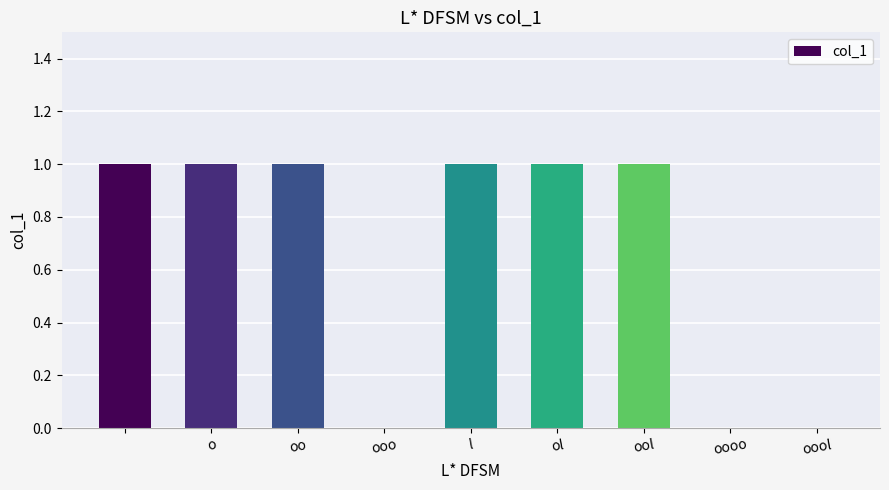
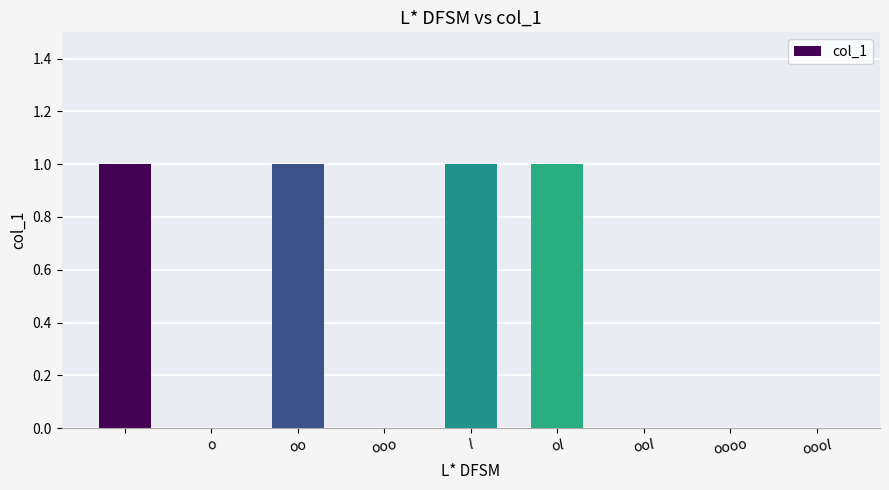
o: 1 -> 0
ool: 1 -> 0
